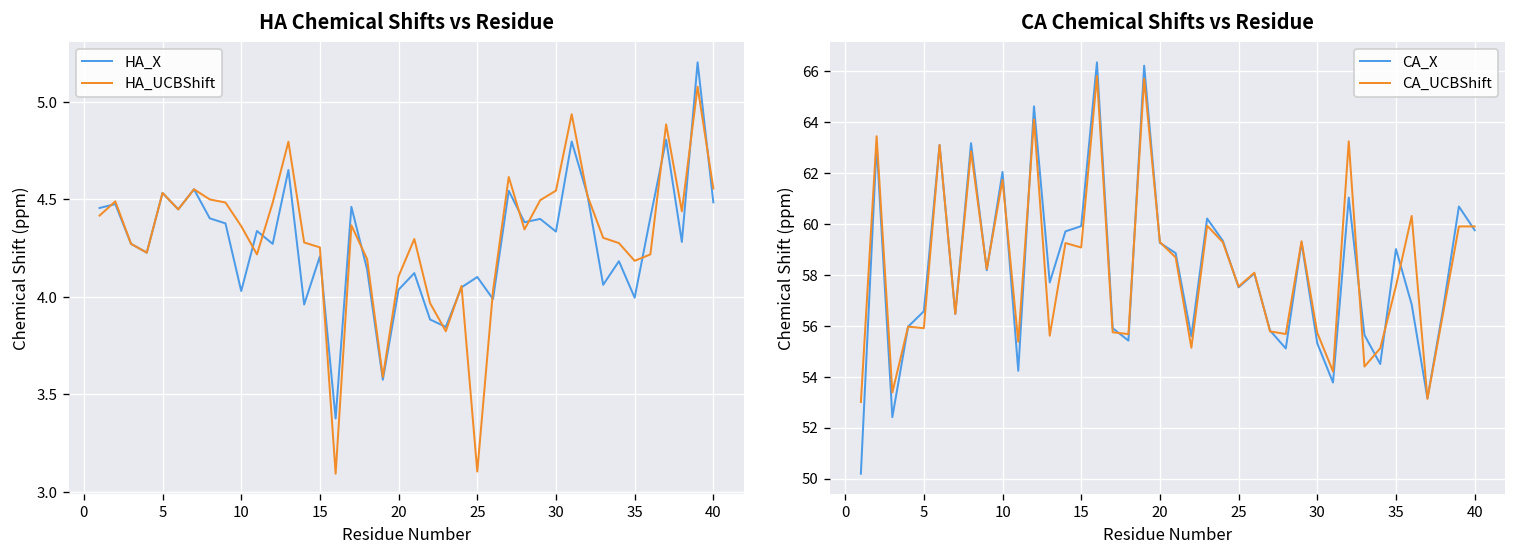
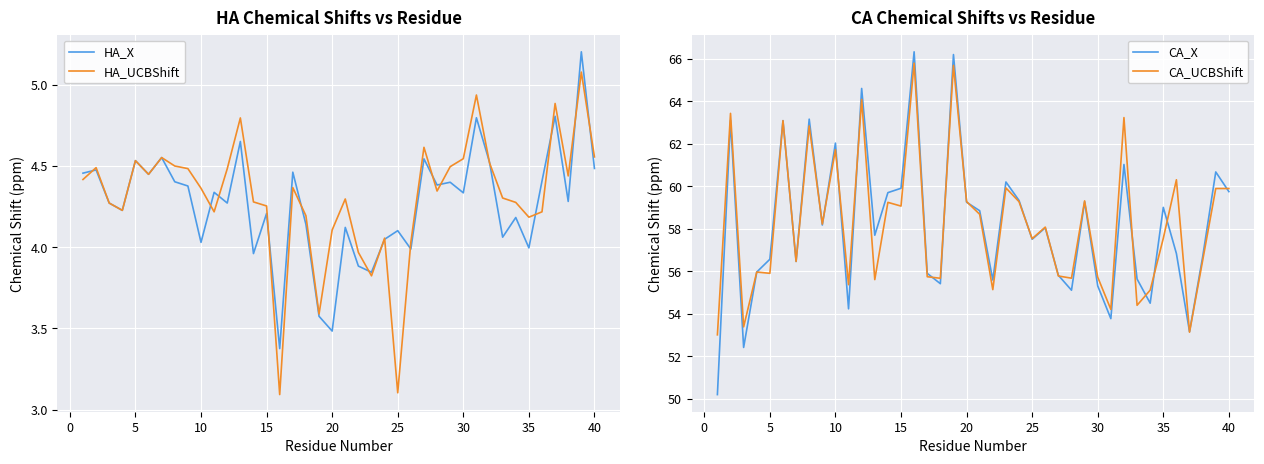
HA Chemical Shifts vs Residue, HA_X, 20: 4.04 -> 3.48
